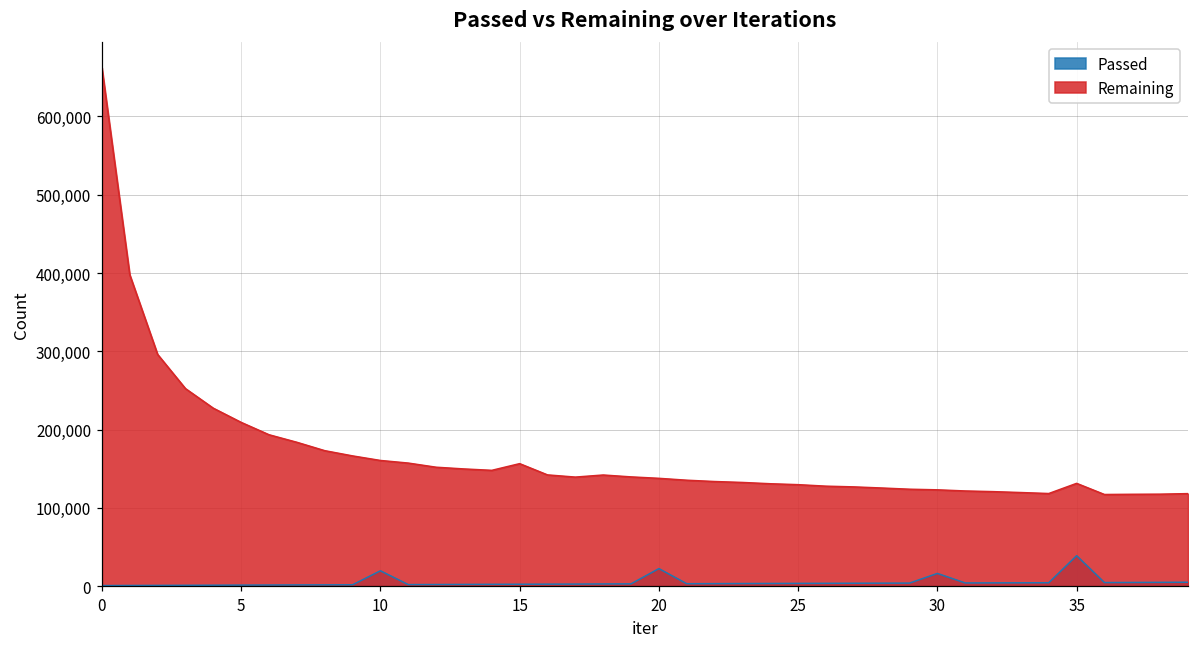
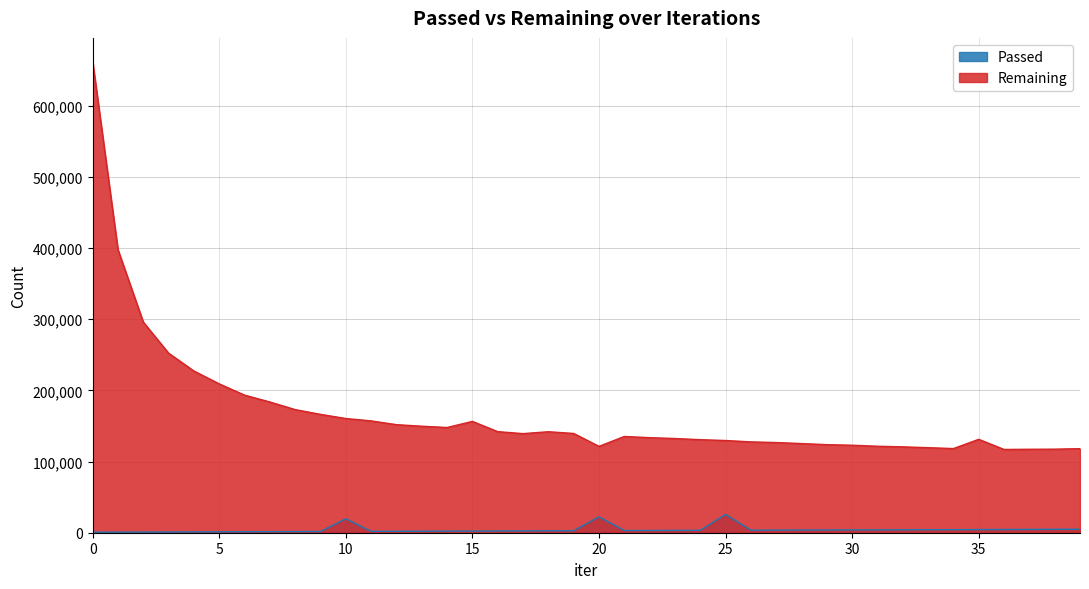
Remaining, 20: 140,000 -> 120,000
Passed, 25: 0 -> 30,000
Passed, 30: 20,000 -> 0
Passed, 35: 40,000 -> 0
